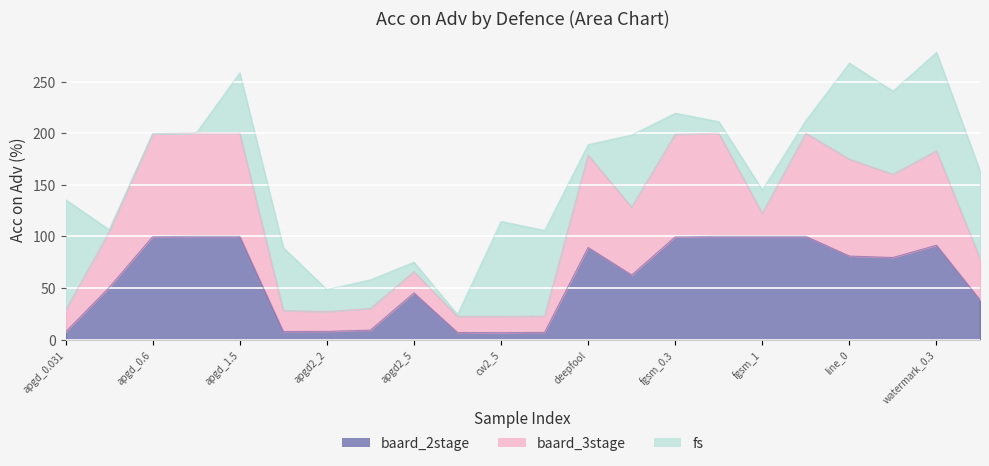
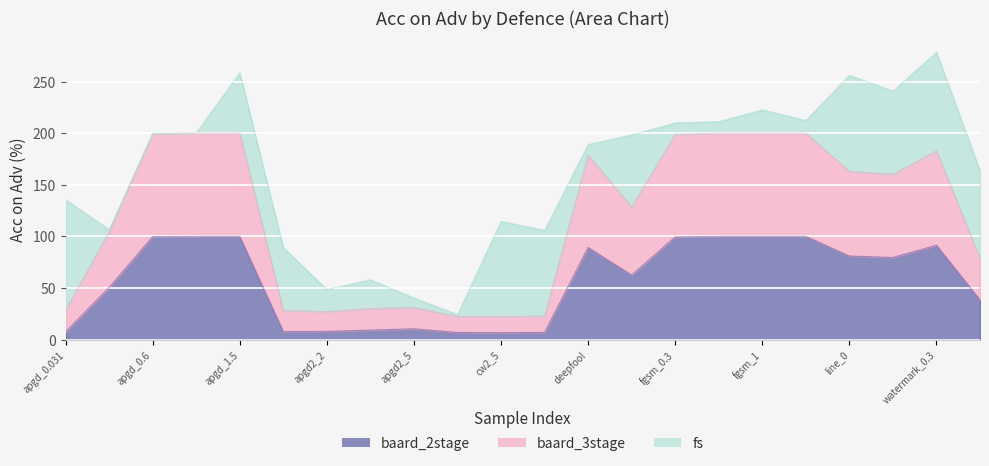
baard_2stage, apgd2_5: 45 -> 10
fs, fgsm_0.3: 20 -> 11
baard_3stage, fgsm_1: 22 -> 100
baard_3stage, line_0: 94 -> 82
